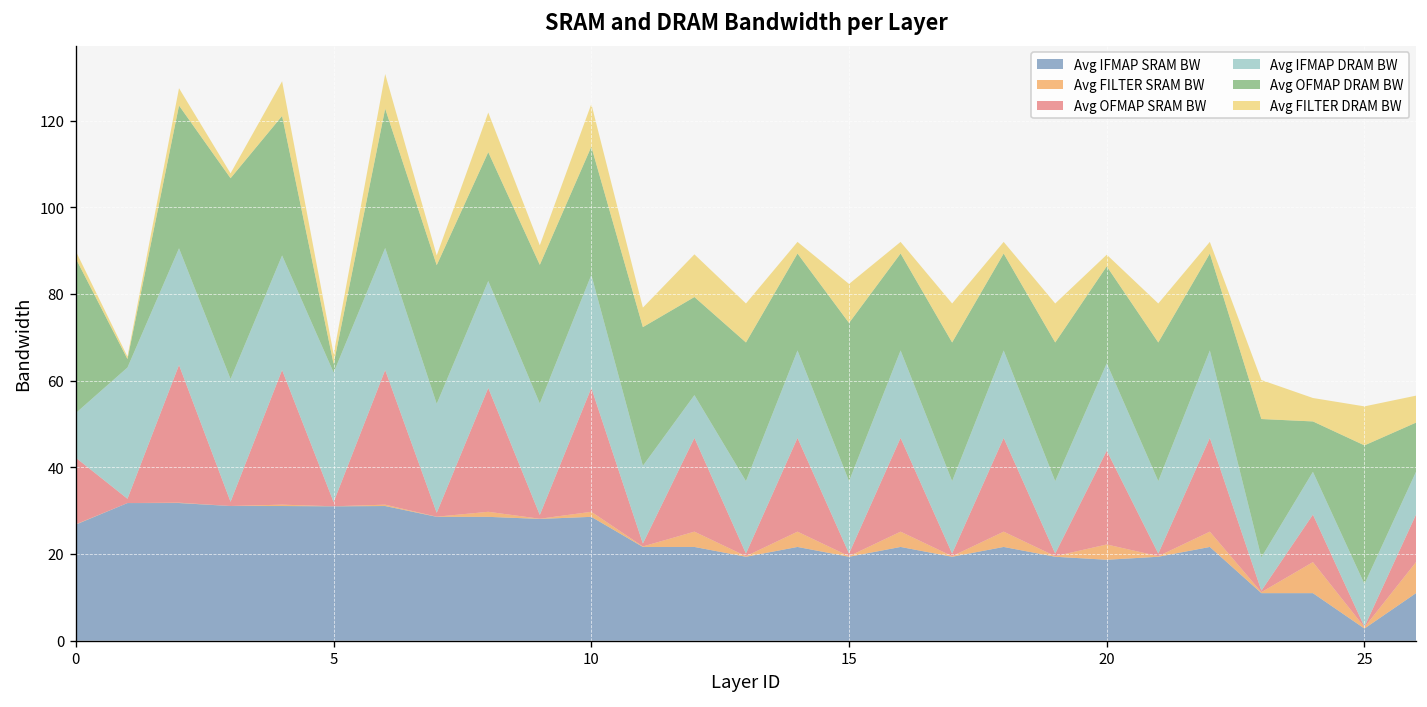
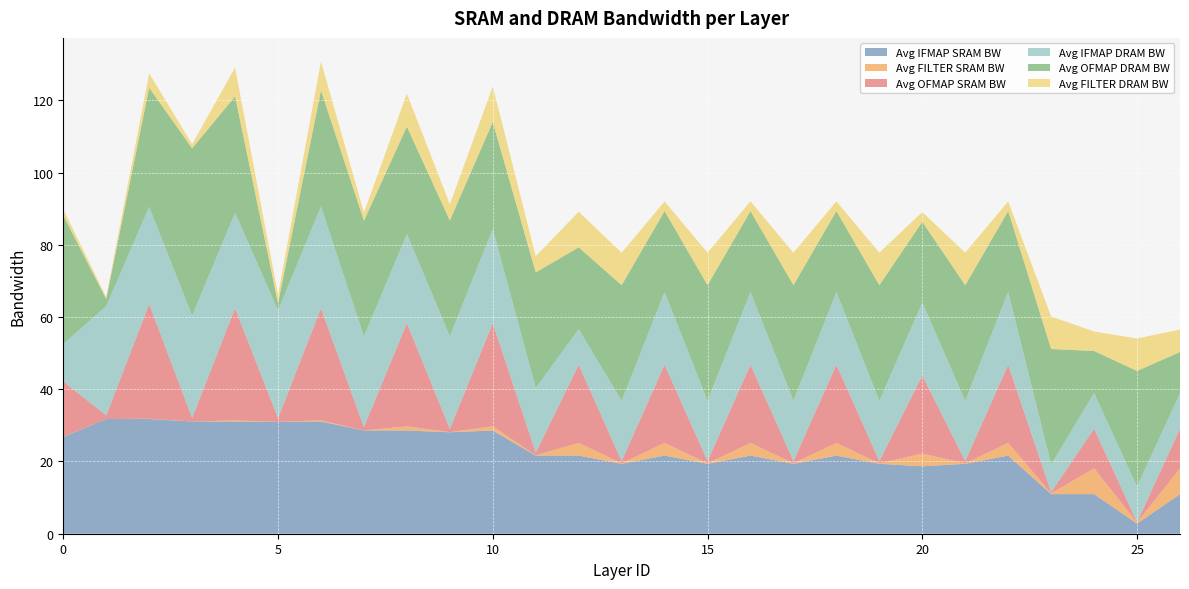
Avg OFMAP DRAM BW, 15: 37 -> 32
